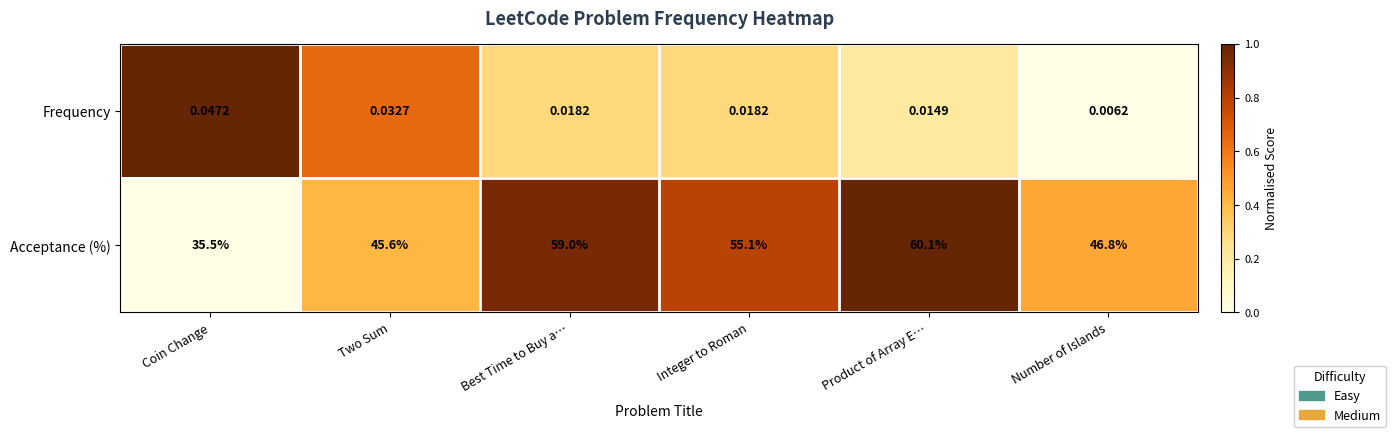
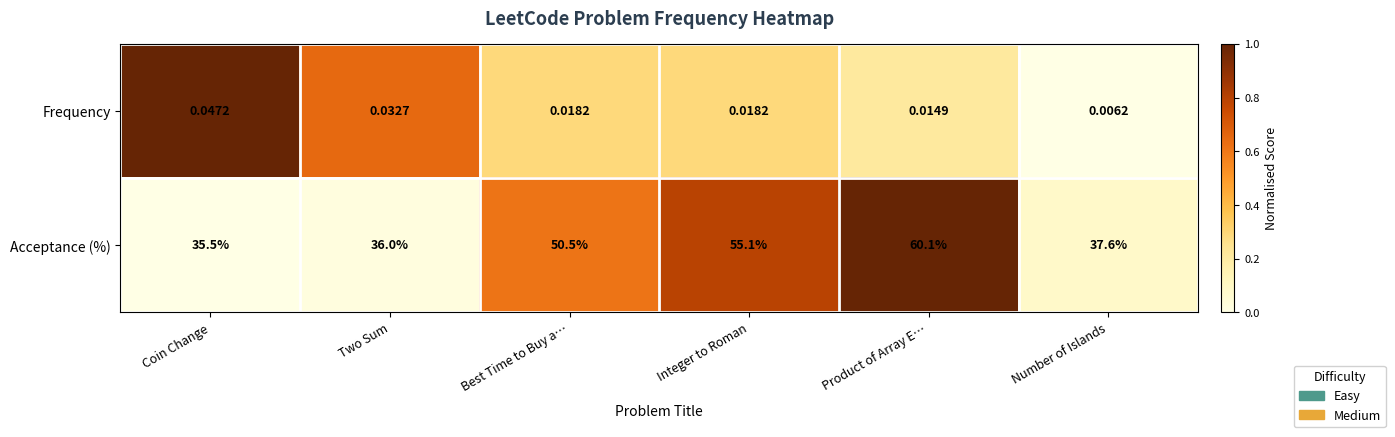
Acceptance (%), Two Sum: 45.6% -> 36.0%
Acceptance (%), Best Time to Buy a…: 59.0% -> 50.5%
Acceptance (%), Number of Islands: 46.8% -> 37.6%
